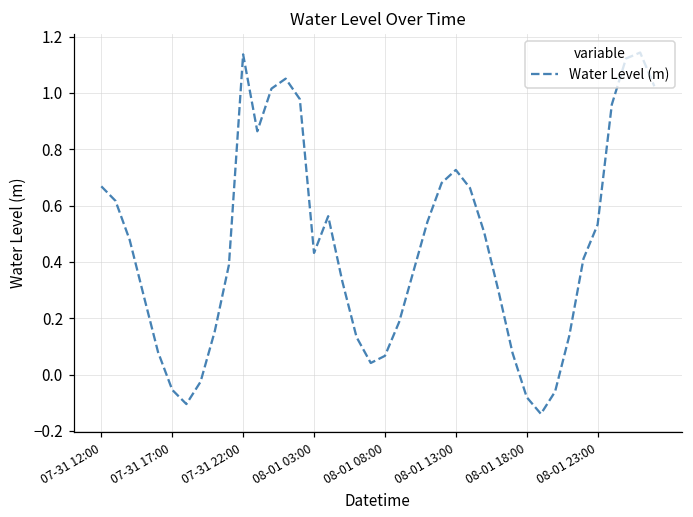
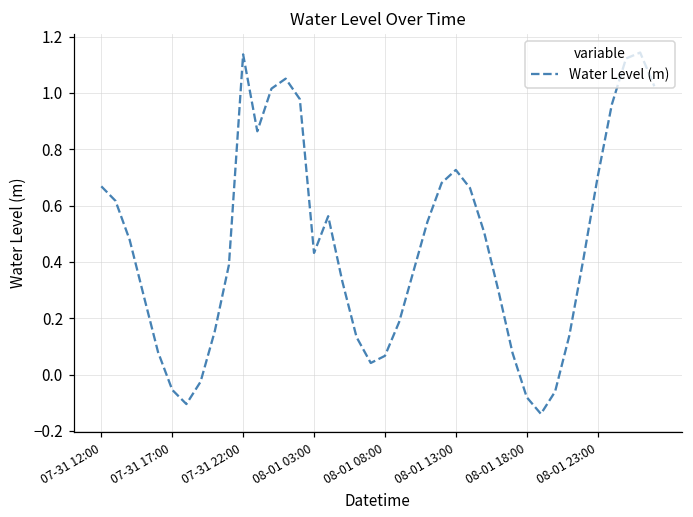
08-01 23:00: 0.53 -> 0.70
